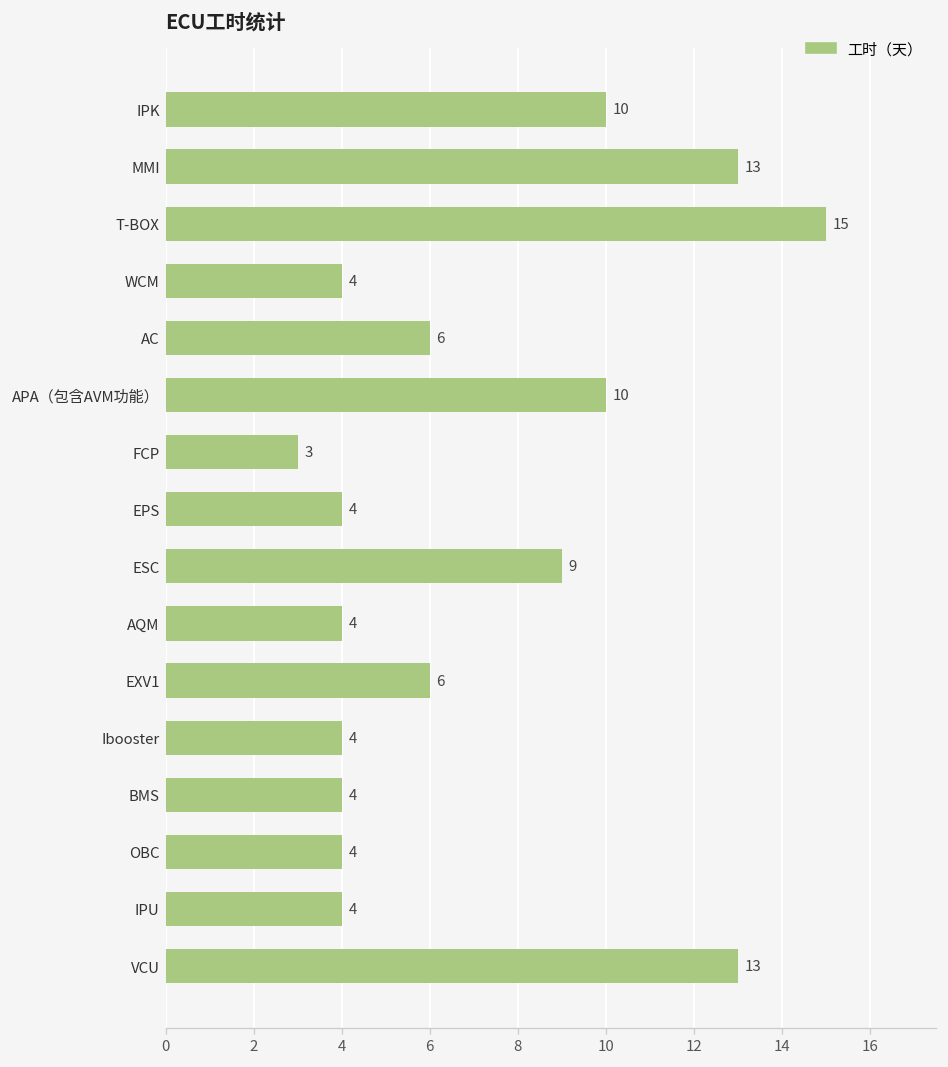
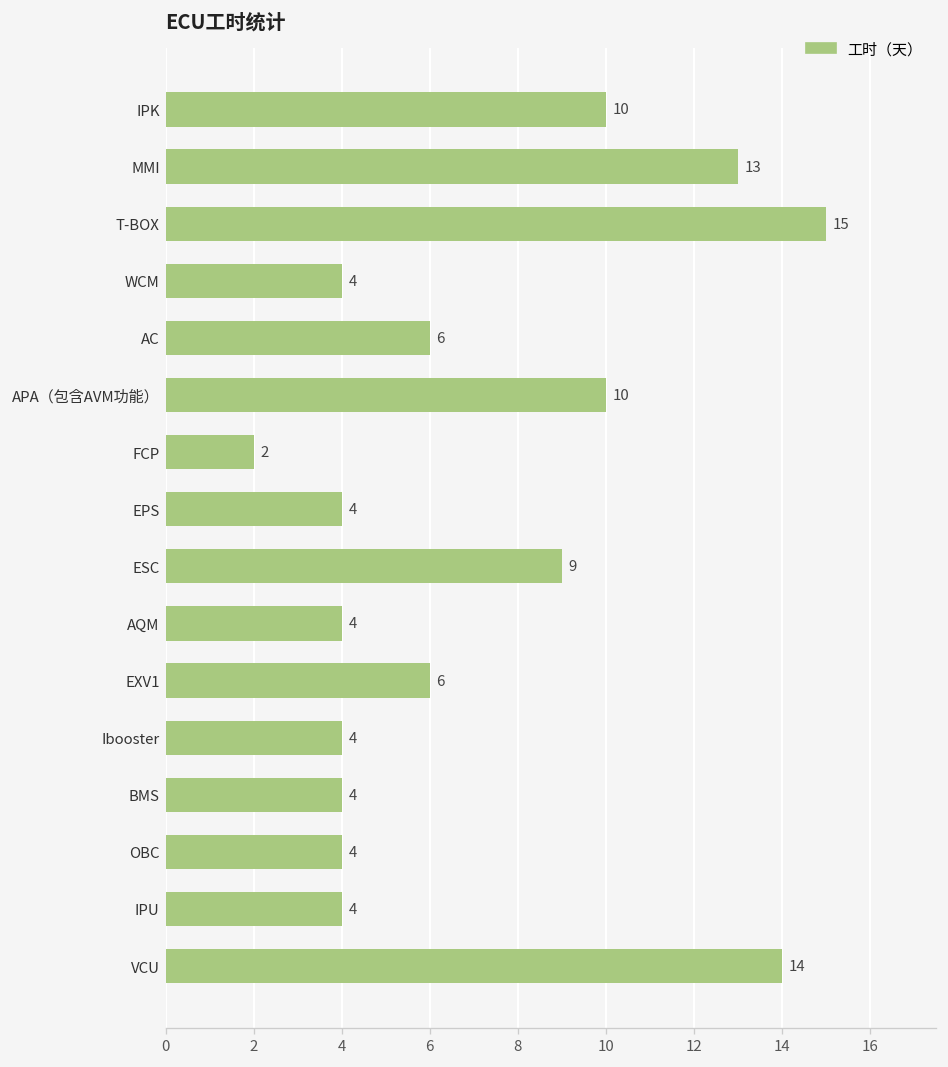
FCP: 3 -> 2
VCU: 13 -> 14
